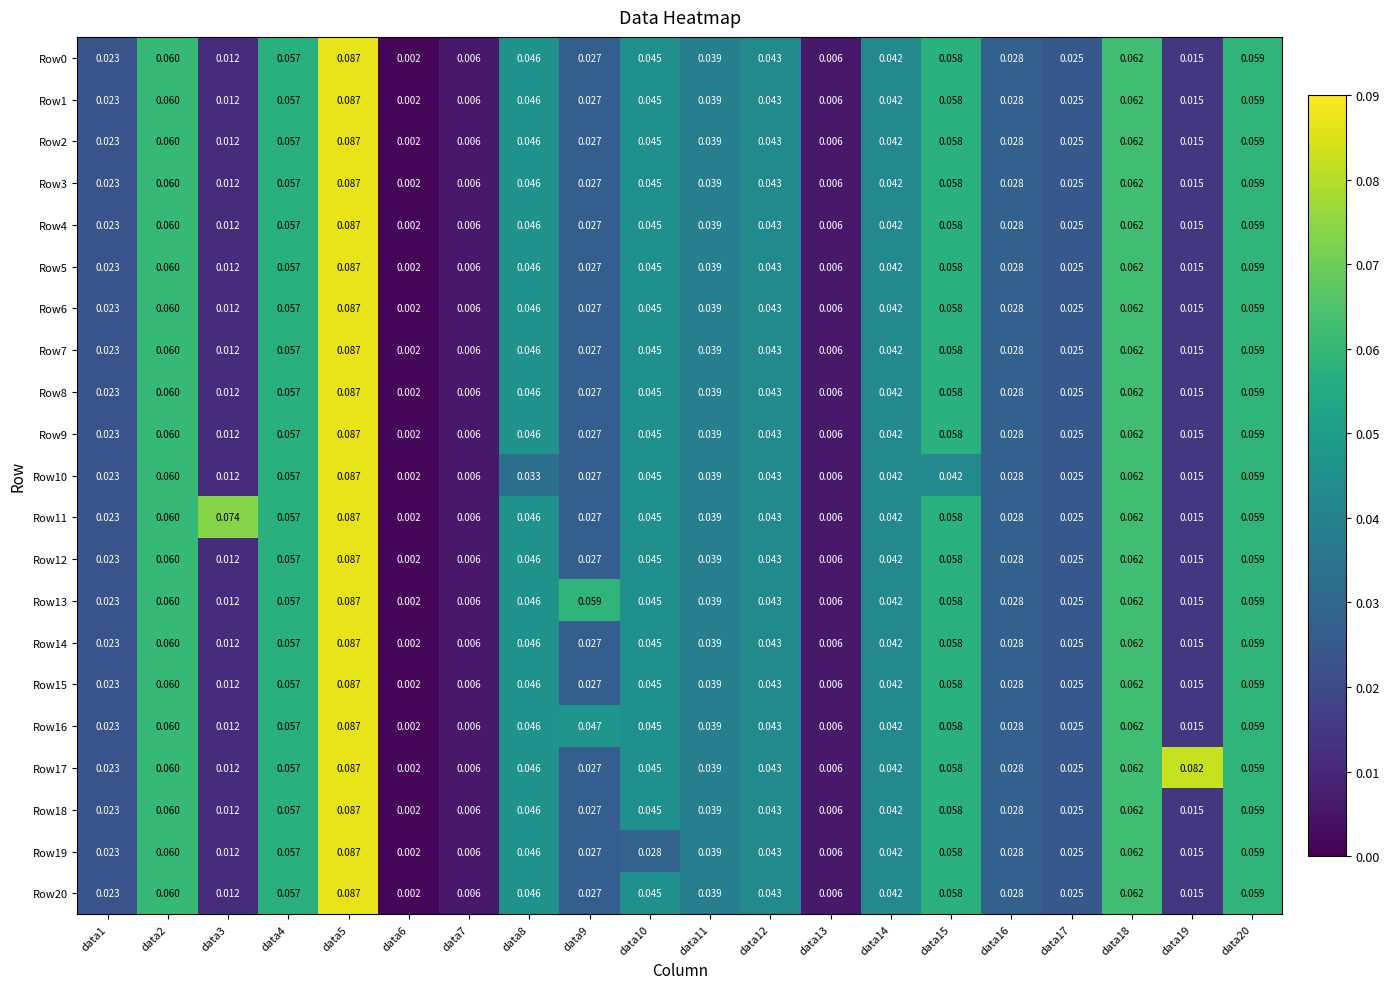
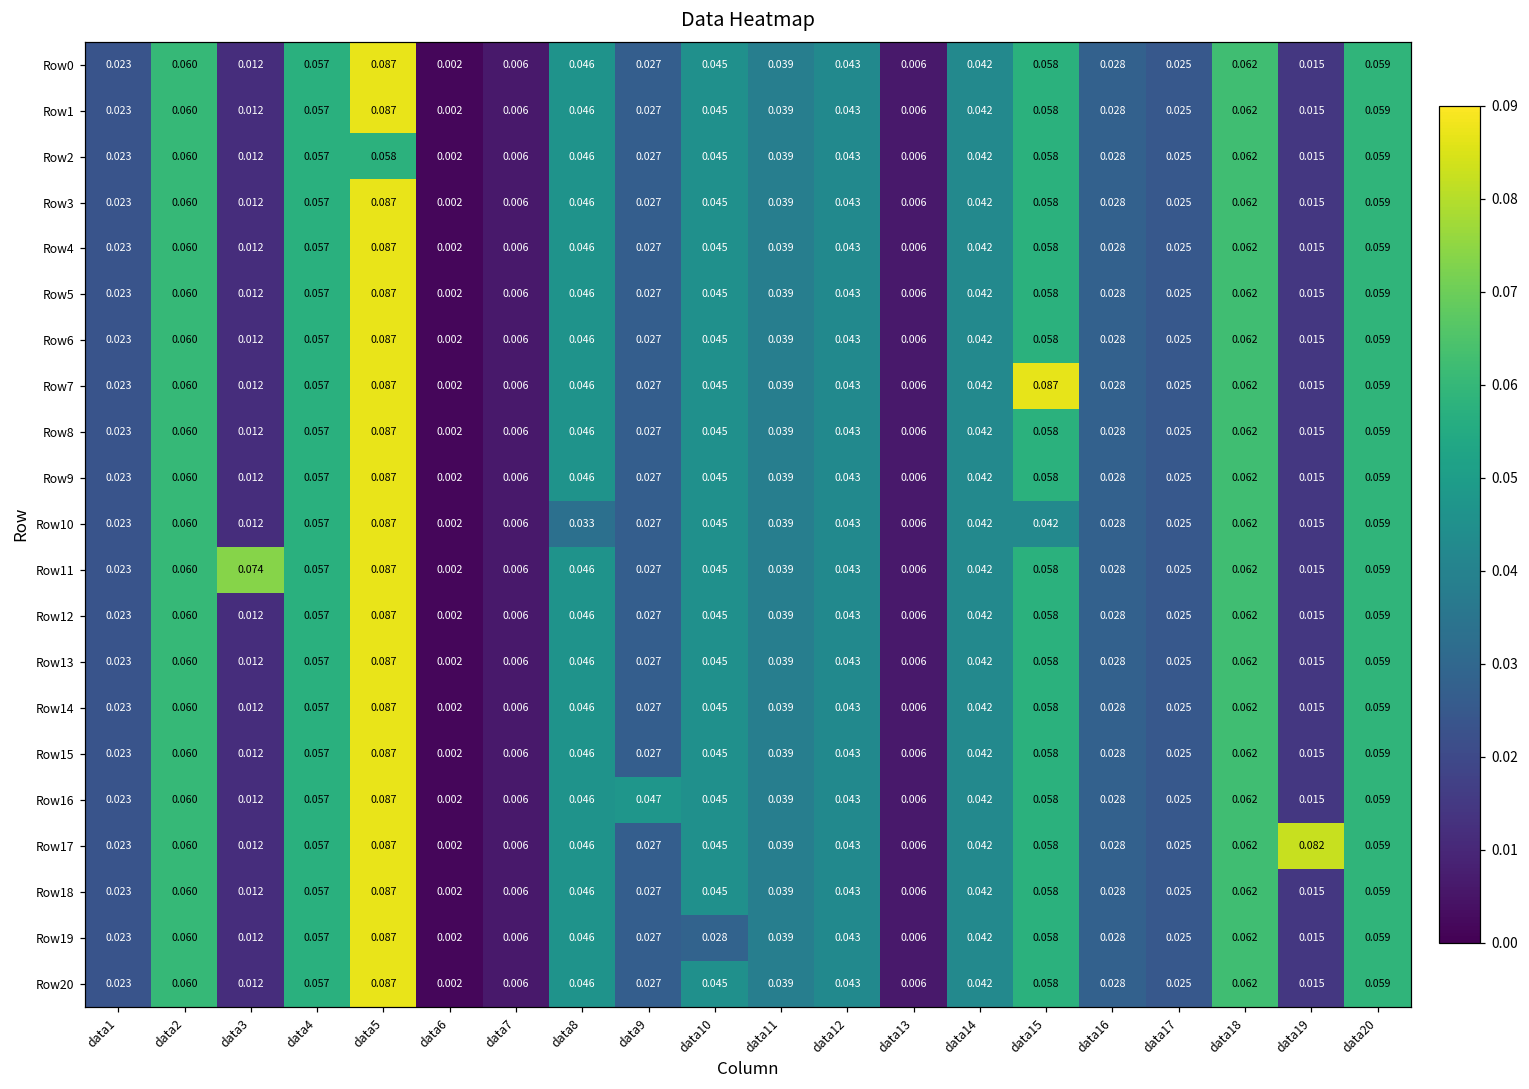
Row2, data5: 0.087 -> 0.058
Row7, data15: 0.058 -> 0.087
Row13, data9: 0.059 -> 0.027
